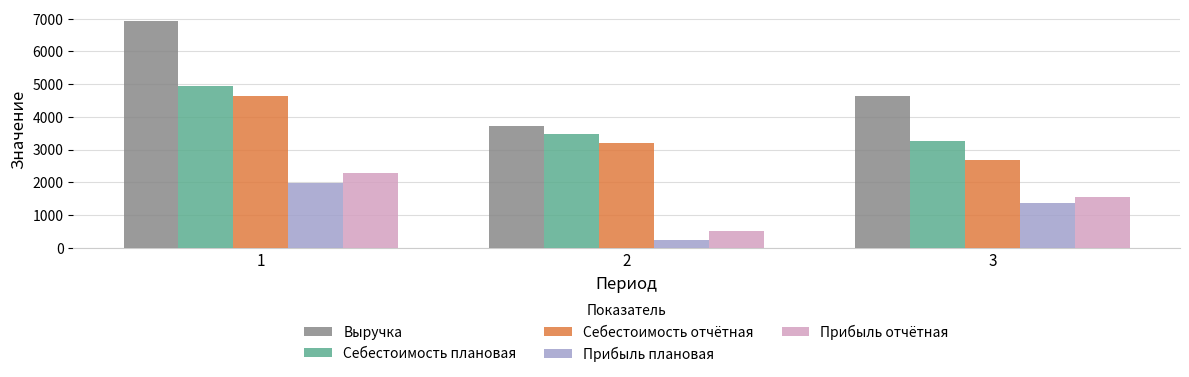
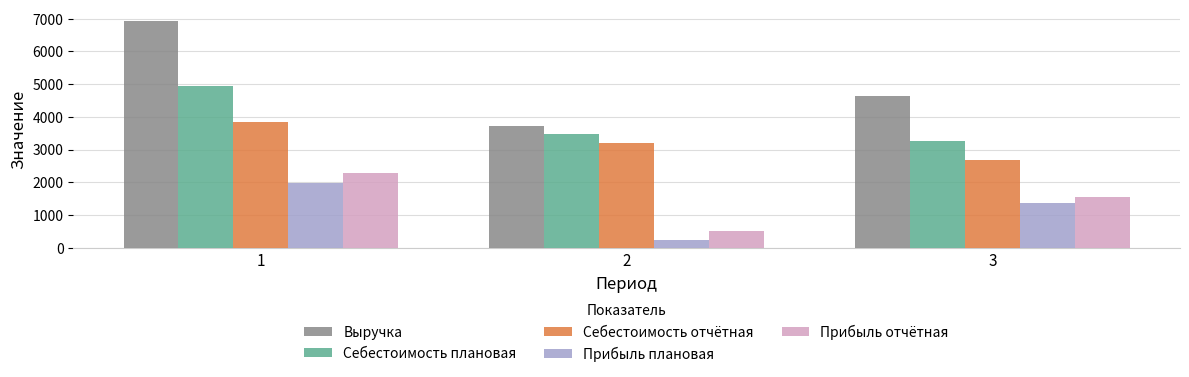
Себестоимость отчётная, 1: 4600 -> 3800
